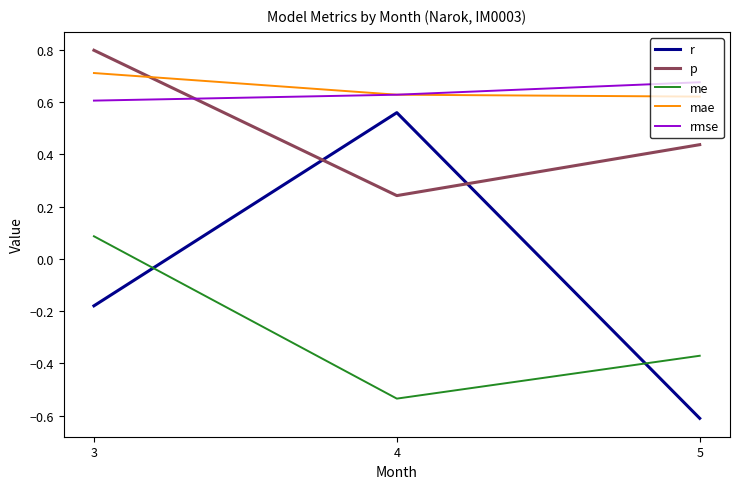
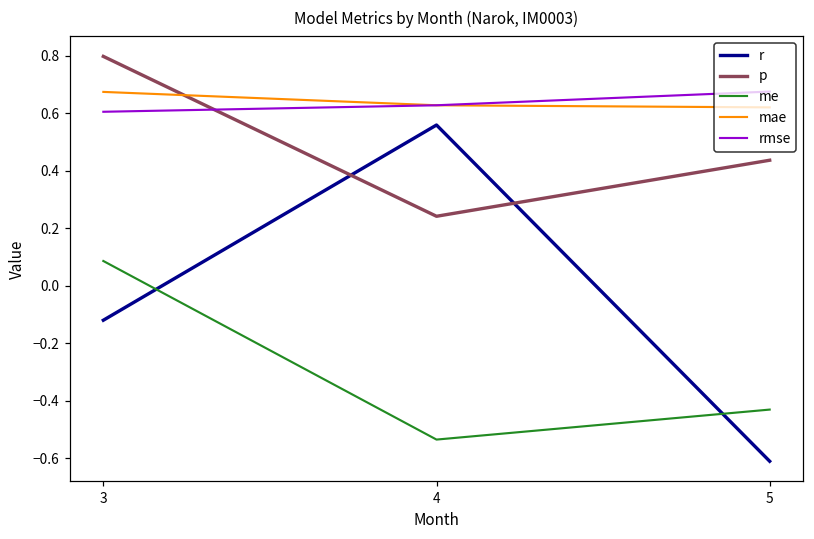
r, 3: -0.18 -> -0.12
mae, 3: 0.71 -> 0.67
me, 5: -0.37 -> -0.43
